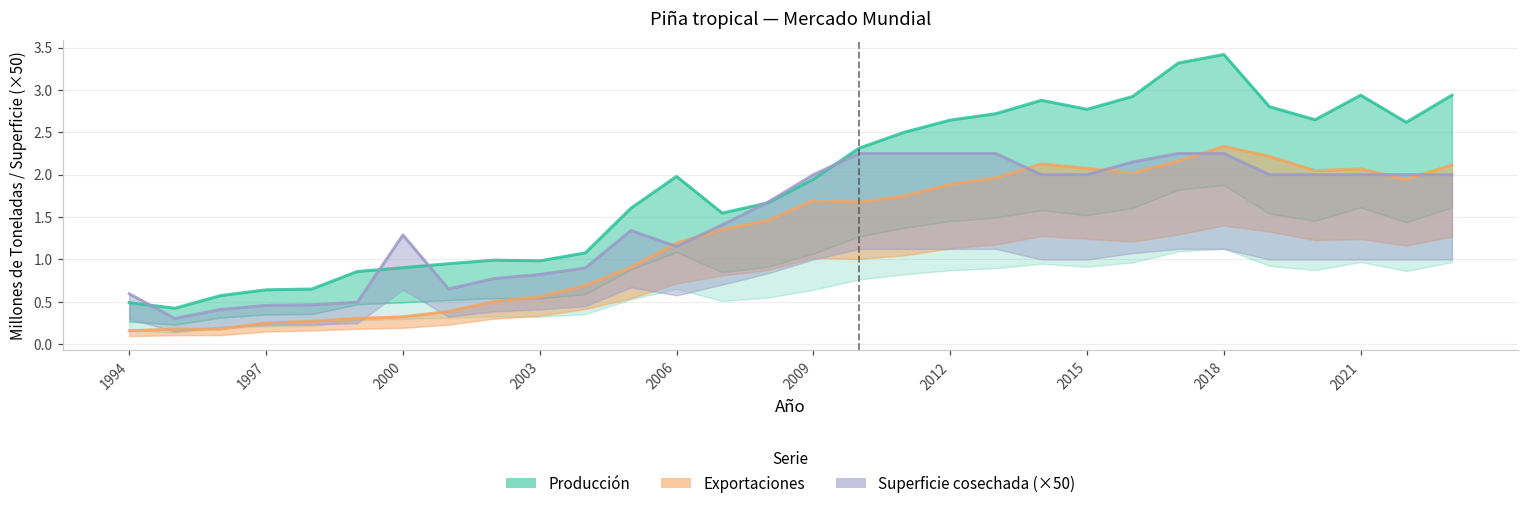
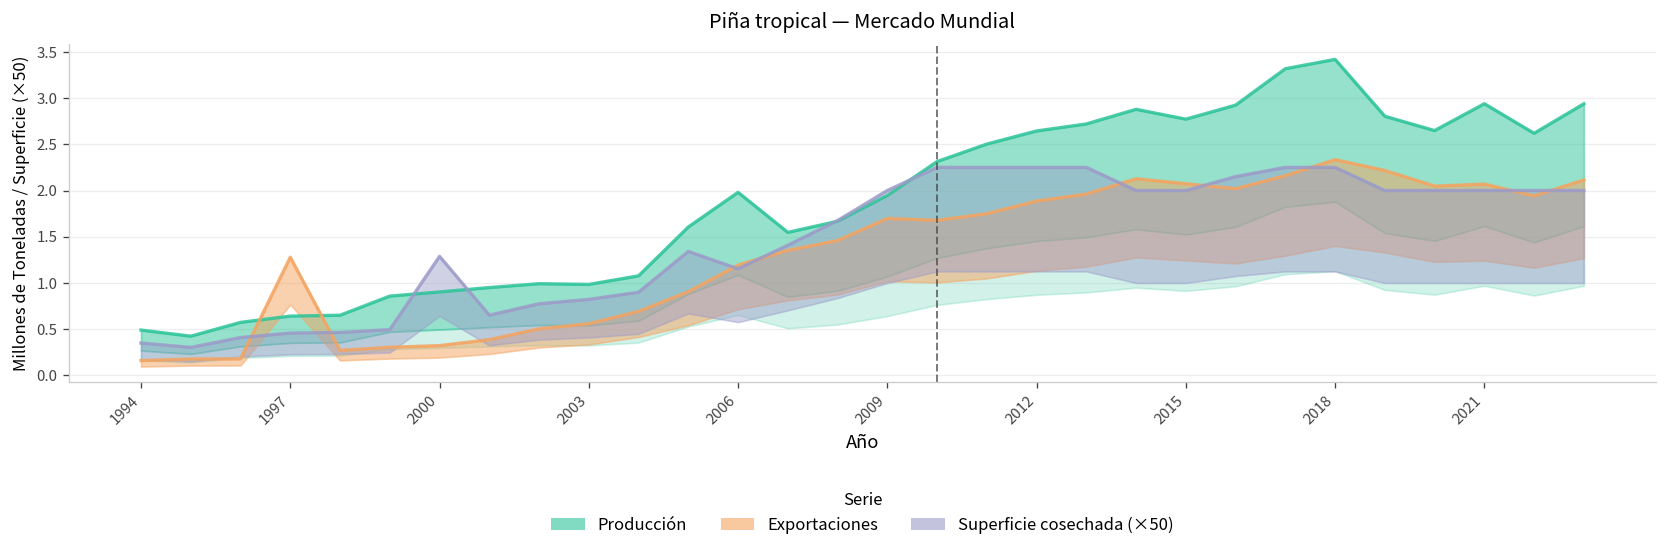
Superficie cosechada (×50), 1994: 0.6 -> 0.4
Exportaciones, 1997: 0.3 -> 1.3
